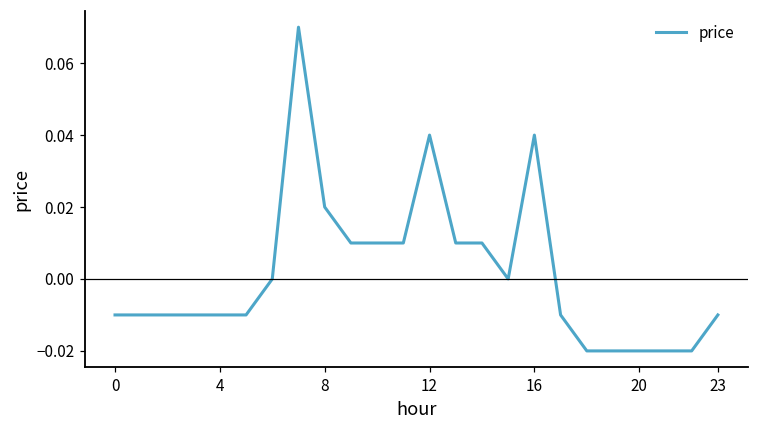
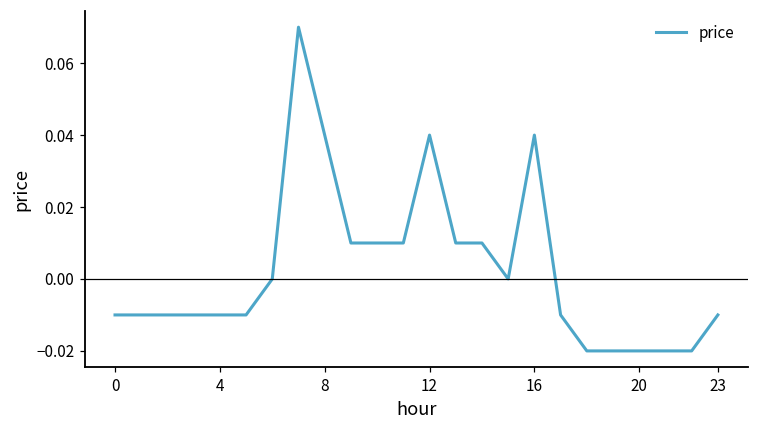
8: 0.02 -> 0.04
